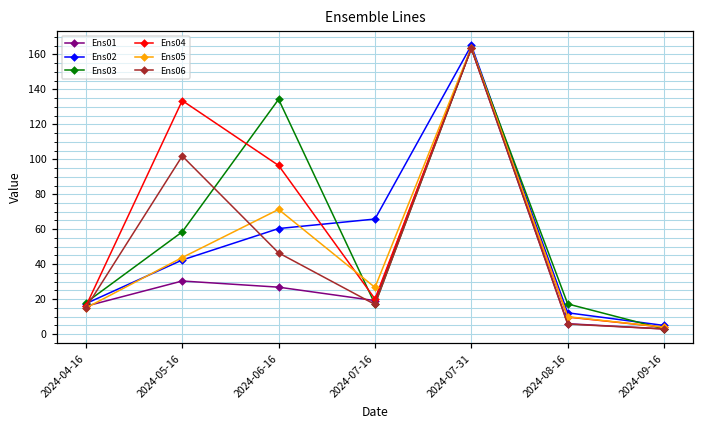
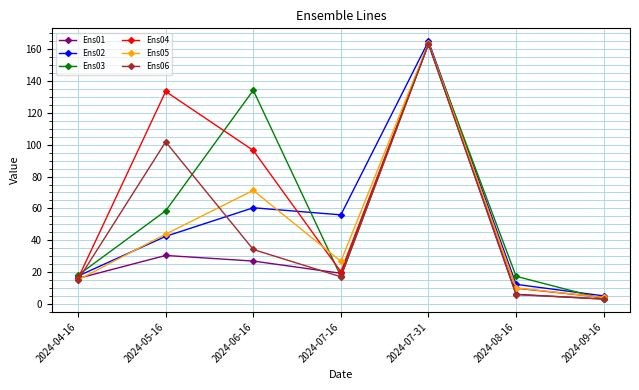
Ens06, 2024-06-16: 46 -> 34
Ens02, 2024-07-16: 66 -> 56
